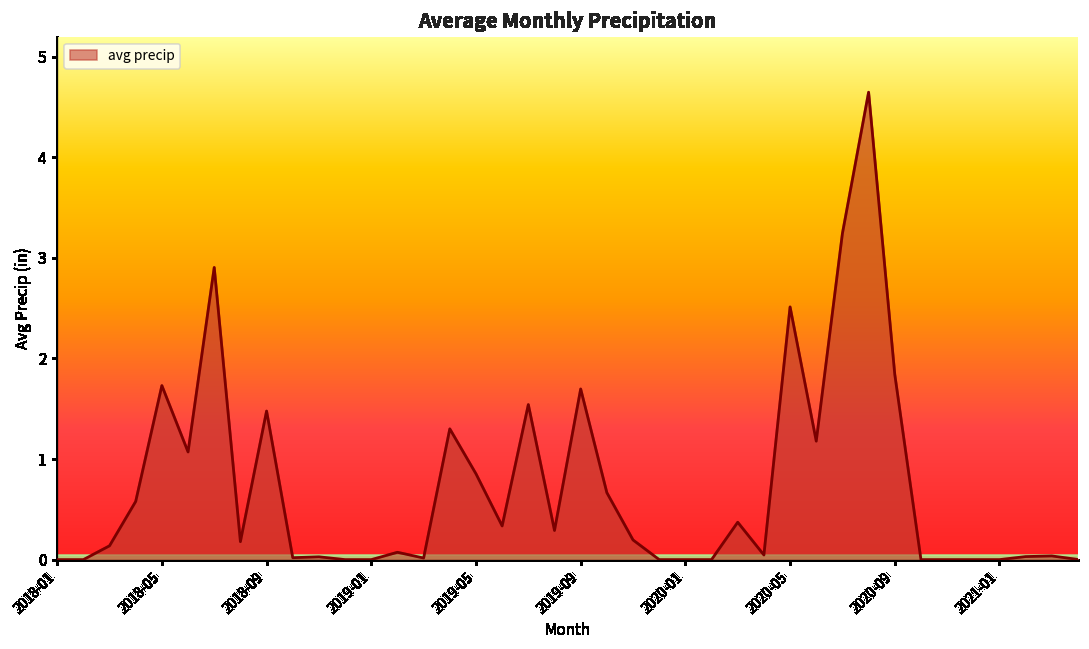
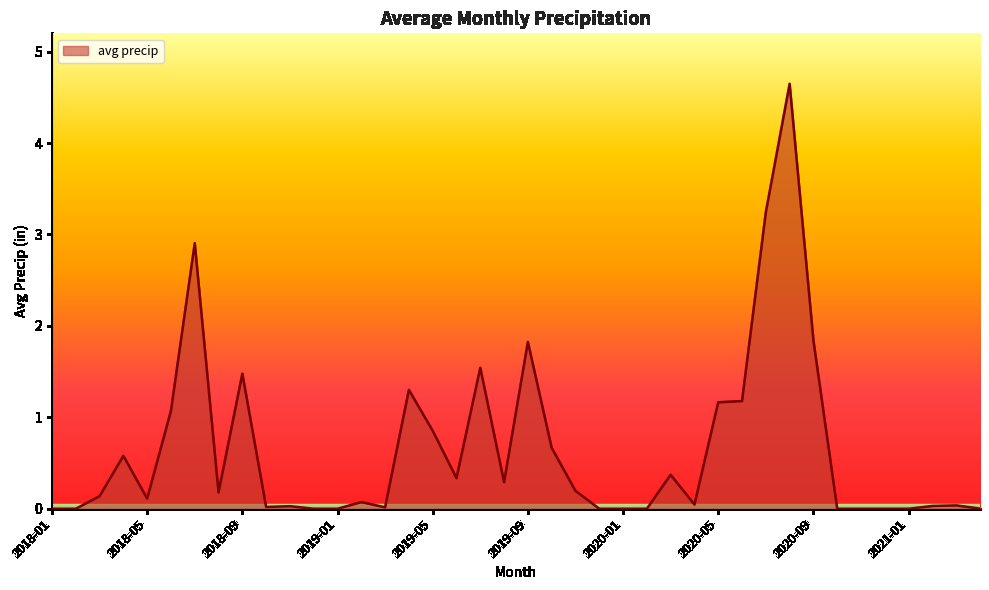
2018-05: 1.7 -> 0.1
2019-09: 1.7 -> 1.8
2020-05: 2.5 -> 1.2
